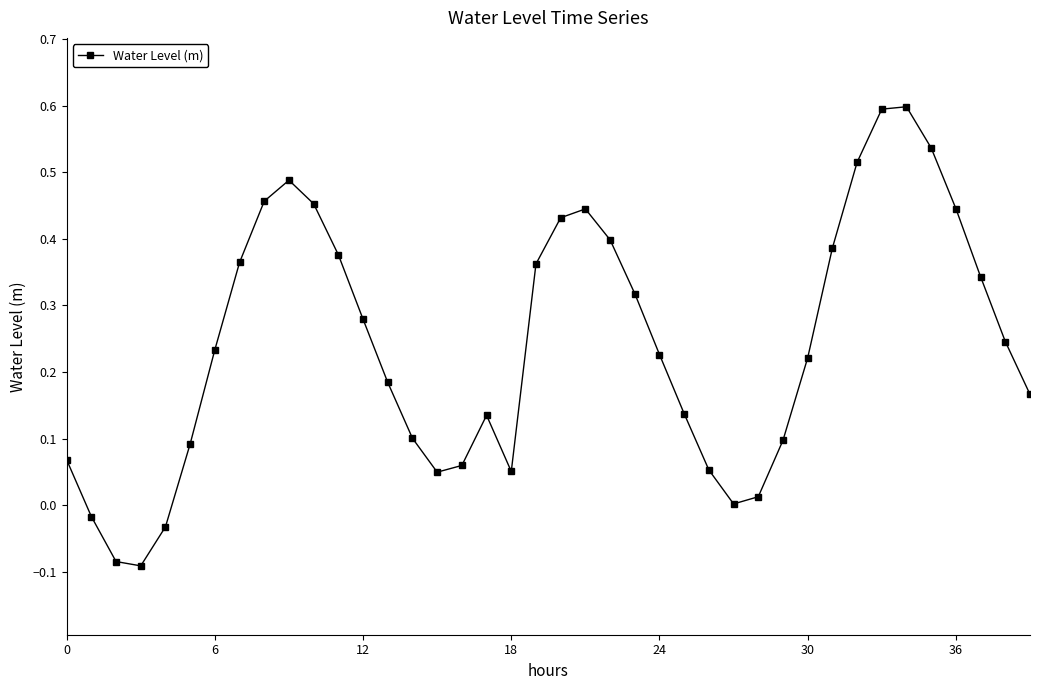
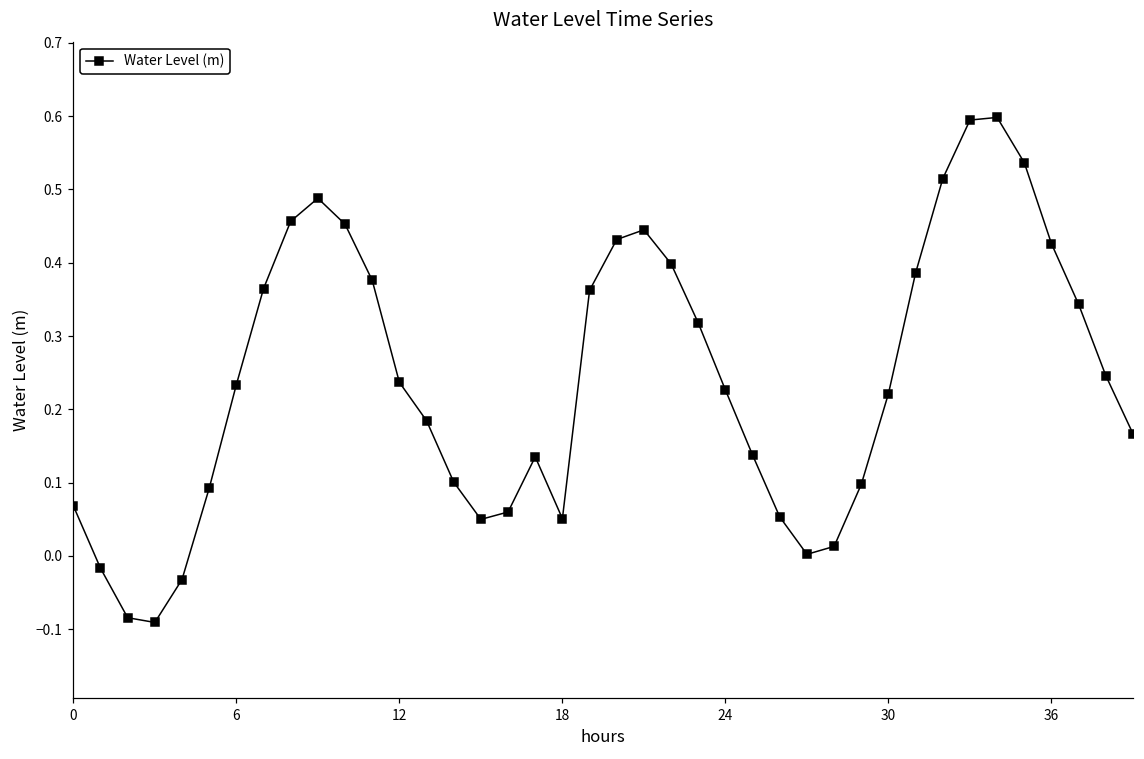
12: 0.28 -> 0.24
36: 0.45 -> 0.43
